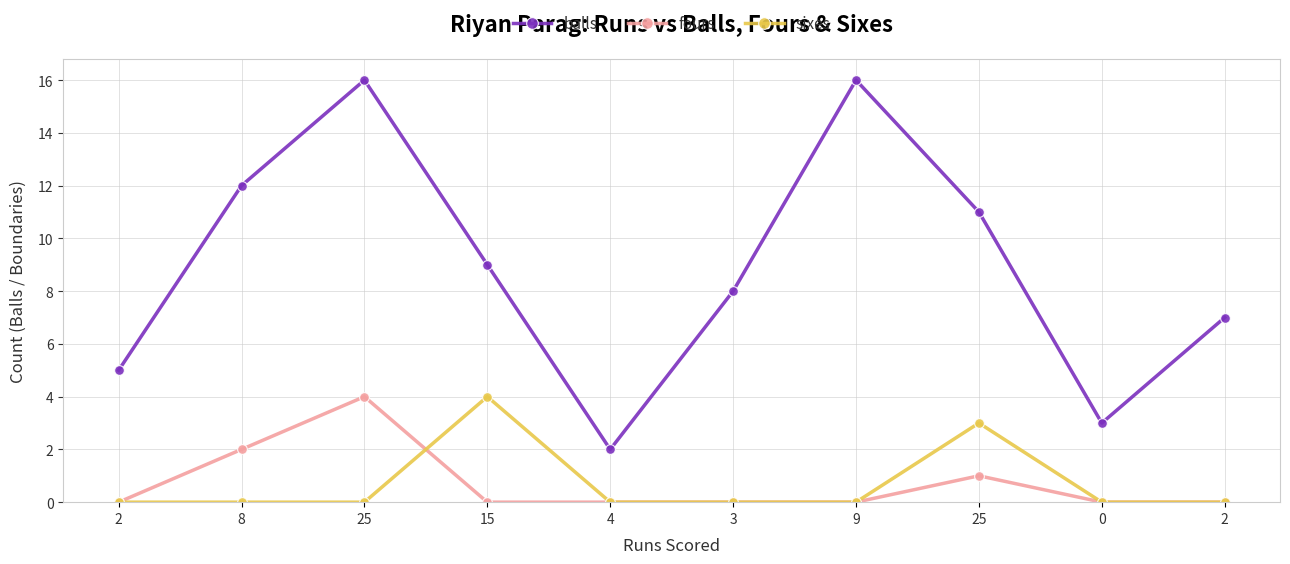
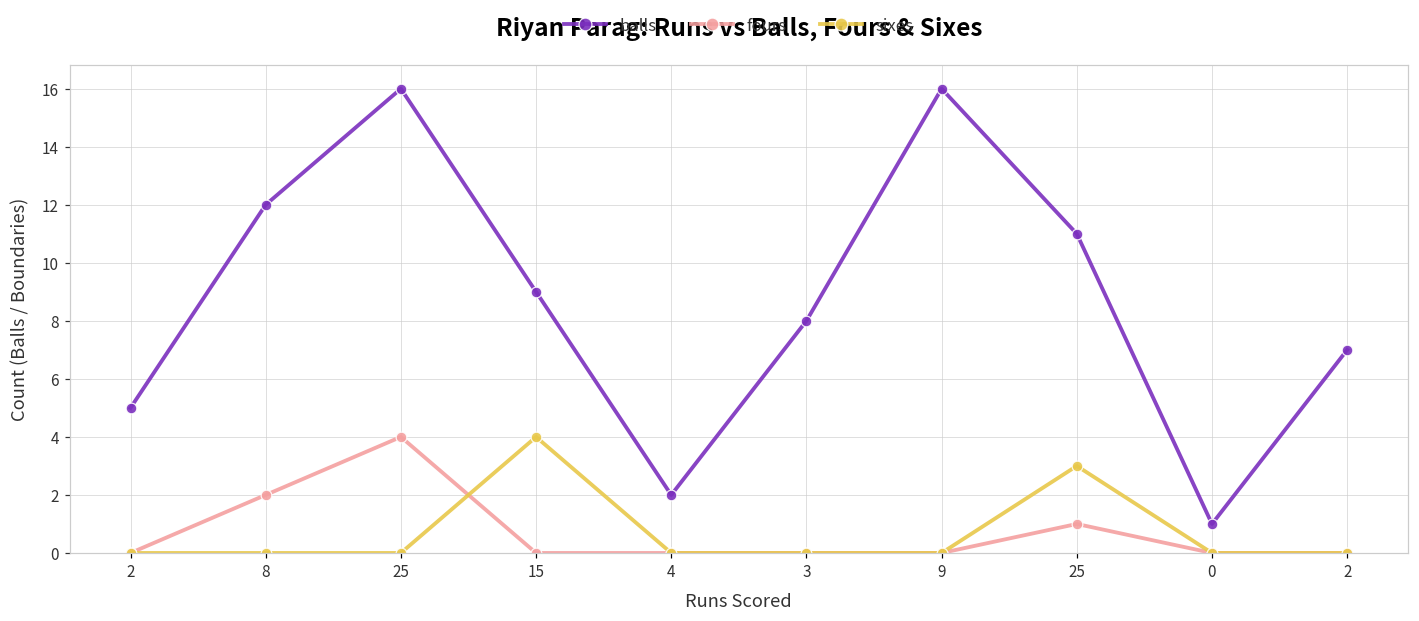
balls, 0: 3 -> 1
